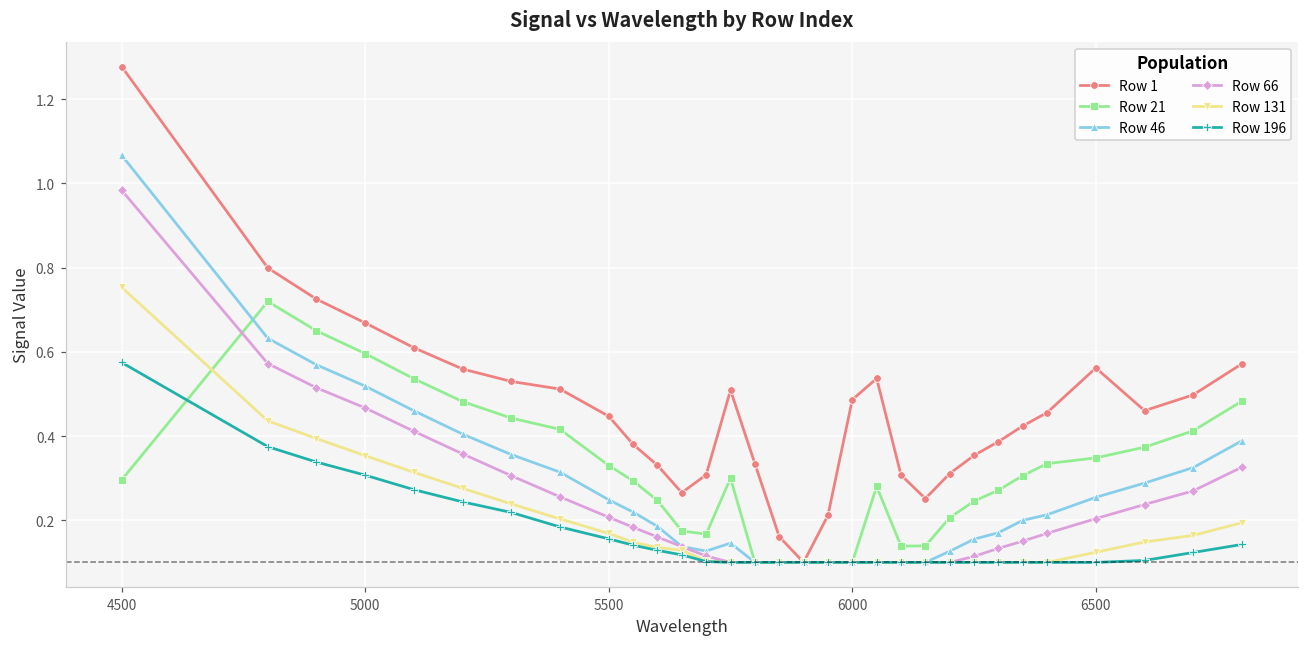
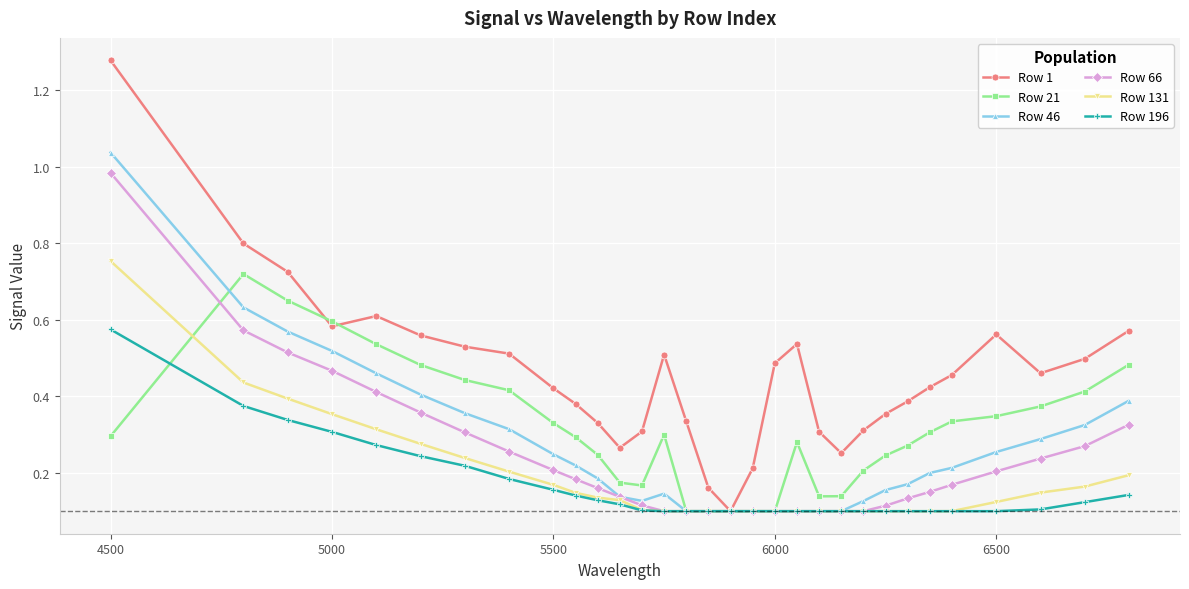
Row 46, 4500: 1.07 -> 1.04
Row 1, 5000: 0.67 -> 0.58
Row 1, 5500: 0.45 -> 0.42
